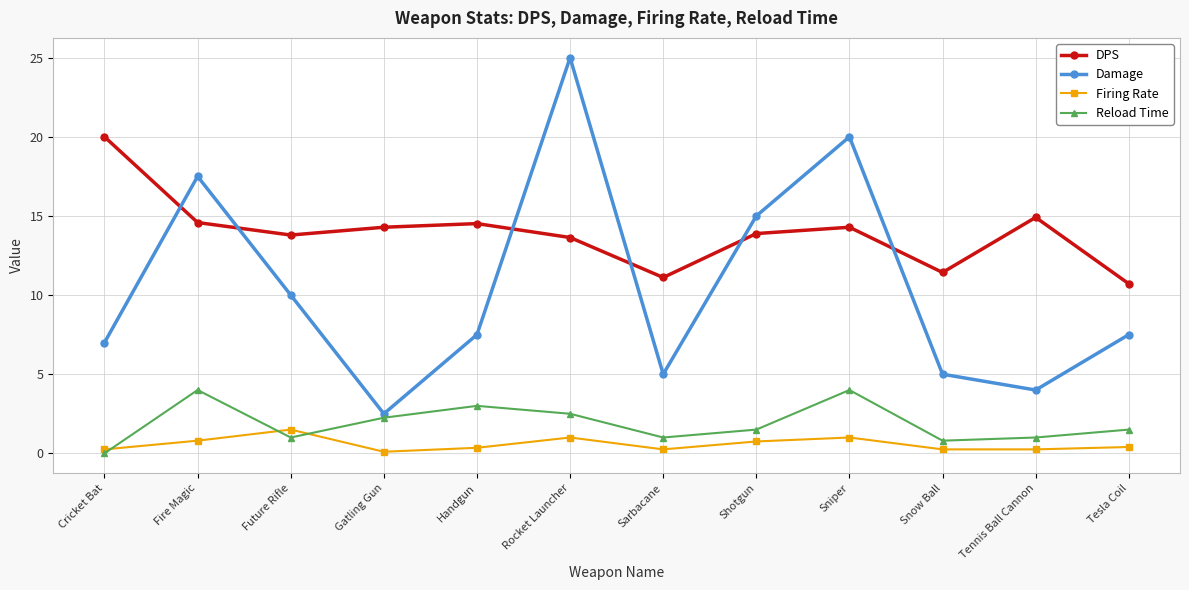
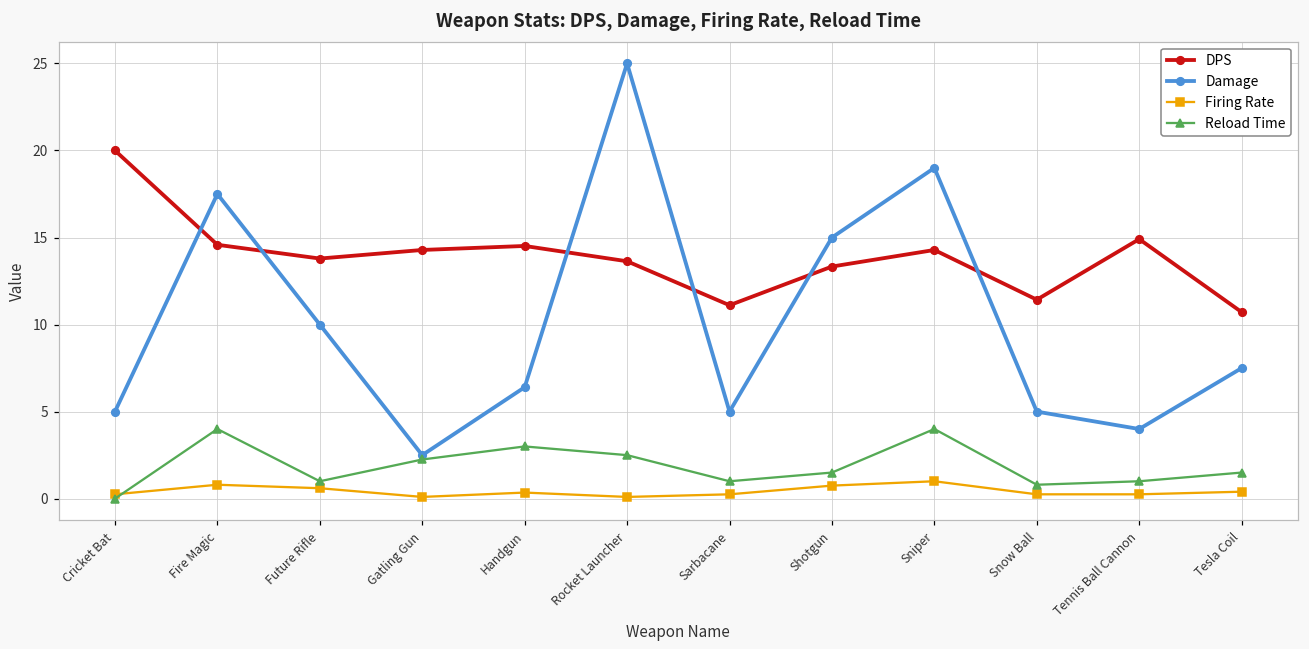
Damage, Cricket Bat: 7 -> 5
Firing Rate, Future Rifle: 1.5 -> 0.6
Damage, Handgun: 7.5 -> 6.4
Firing Rate, Rocket Launcher: 1.0 -> 0.1
DPS, Shotgun: 13.9 -> 13.3
Damage, Sniper: 20 -> 19
